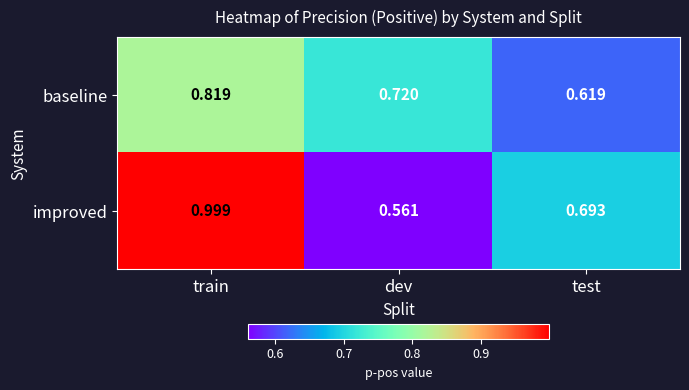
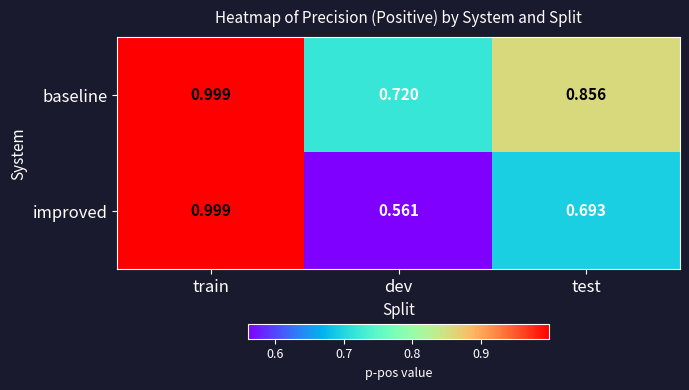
baseline, train: 0.819 -> 0.999
baseline, test: 0.619 -> 0.856
